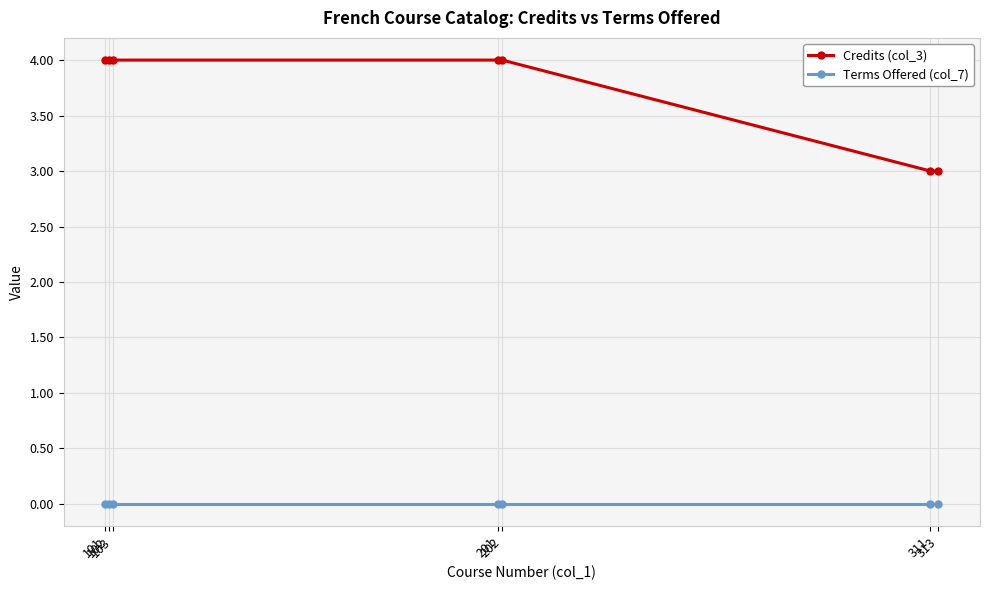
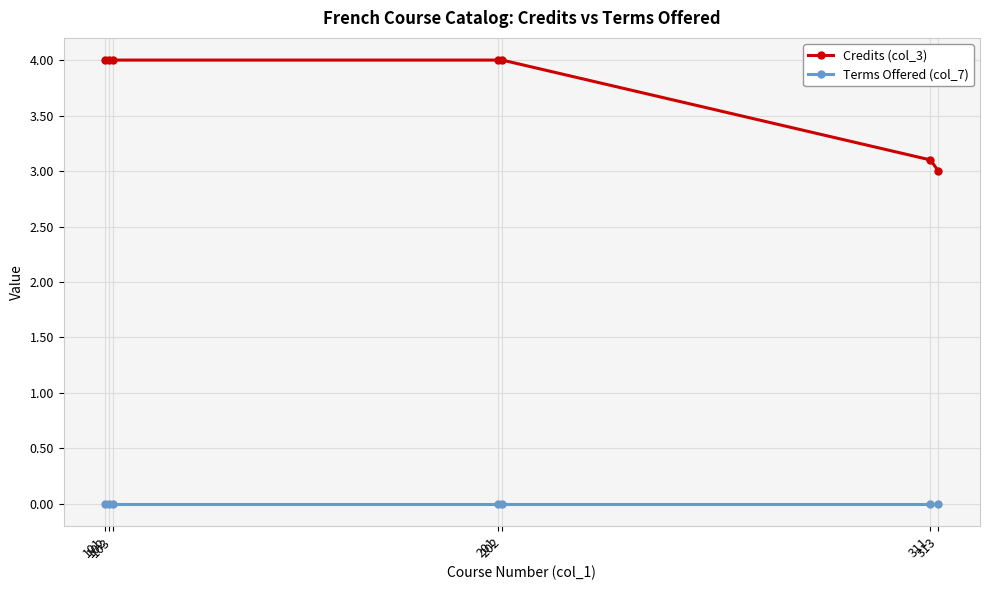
Credits (col_3), 311: 3.0 -> 3.1
